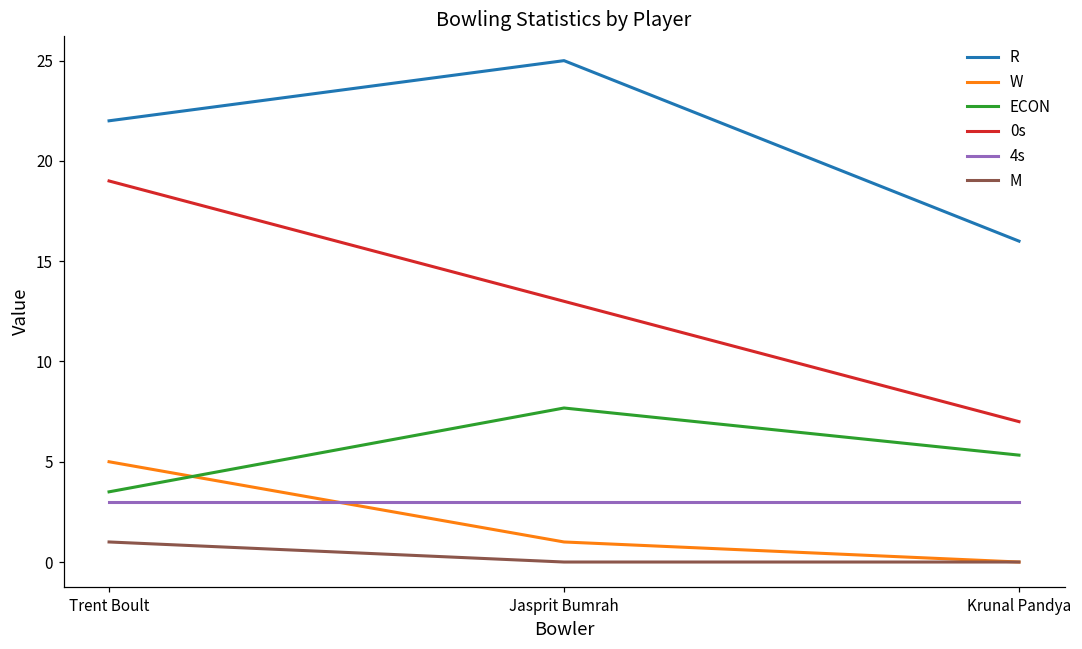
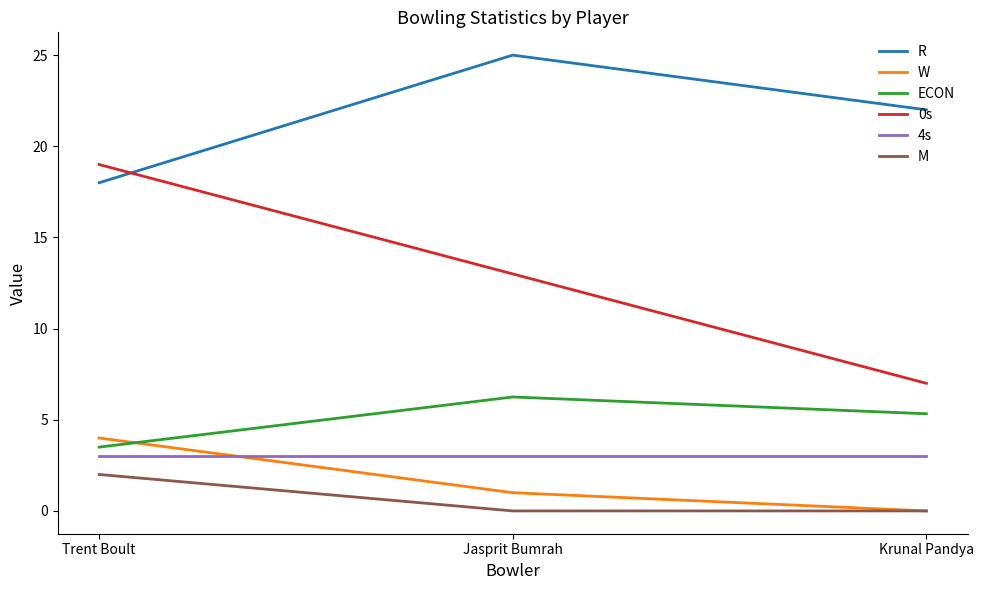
R, Trent Boult: 22 -> 18
W, Trent Boult: 5 -> 4
M, Trent Boult: 1 -> 2
ECON, Jasprit Bumrah: 7.7 -> 6.3
R, Krunal Pandya: 16 -> 22
